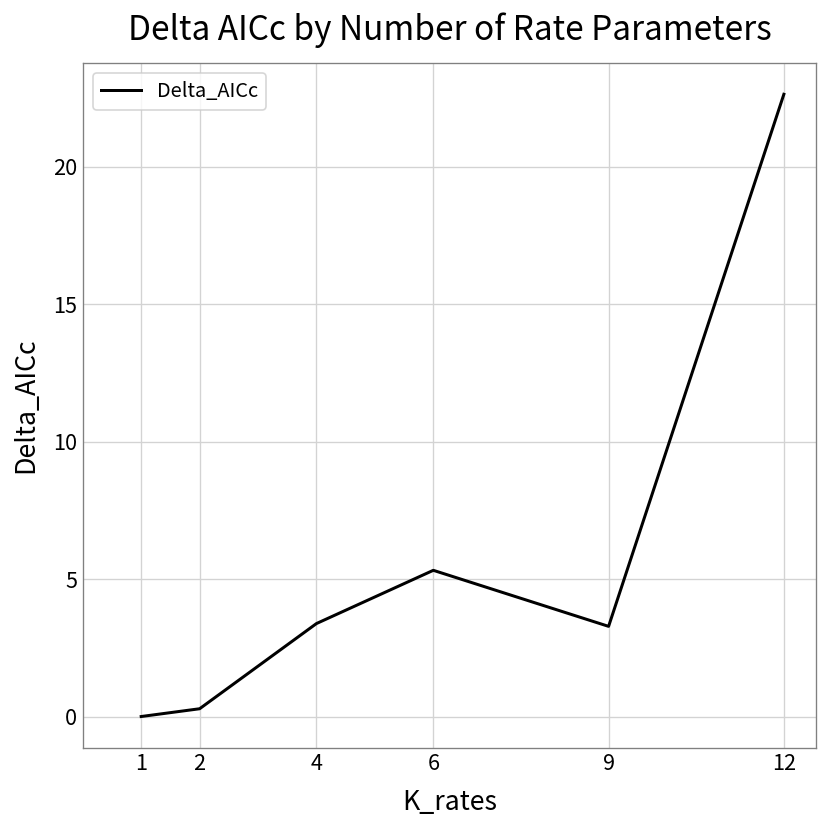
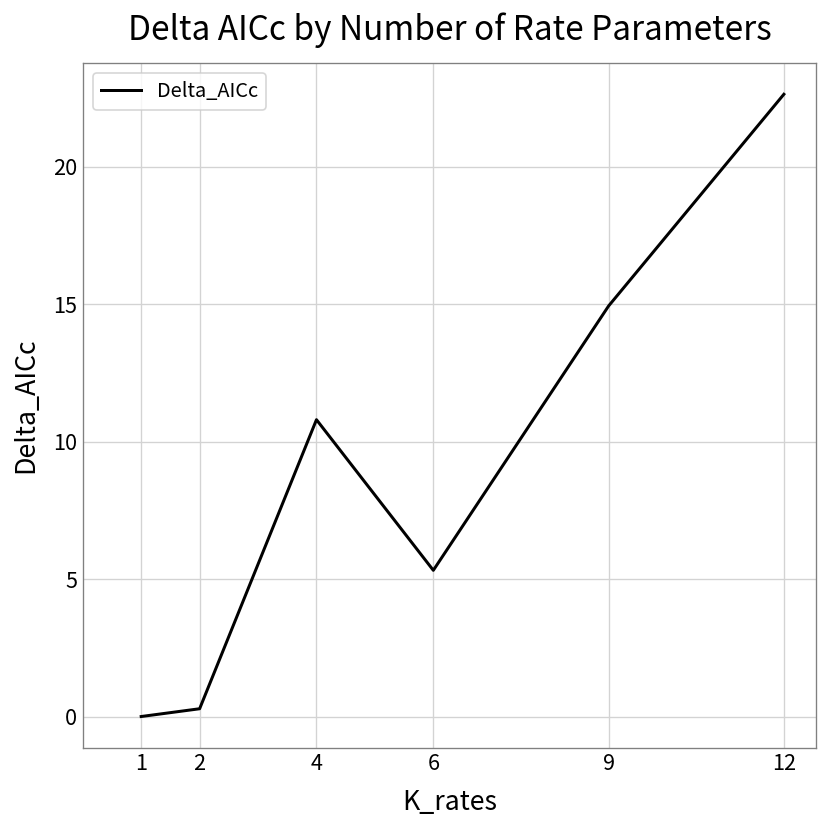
4: 3.4 -> 10.8
9: 3.3 -> 14.9
